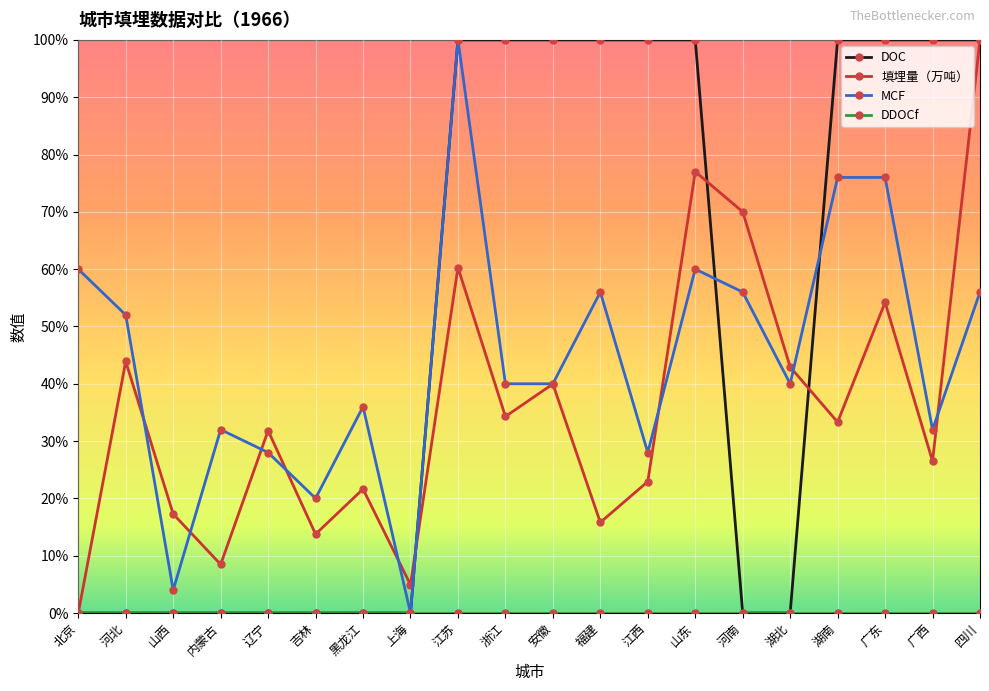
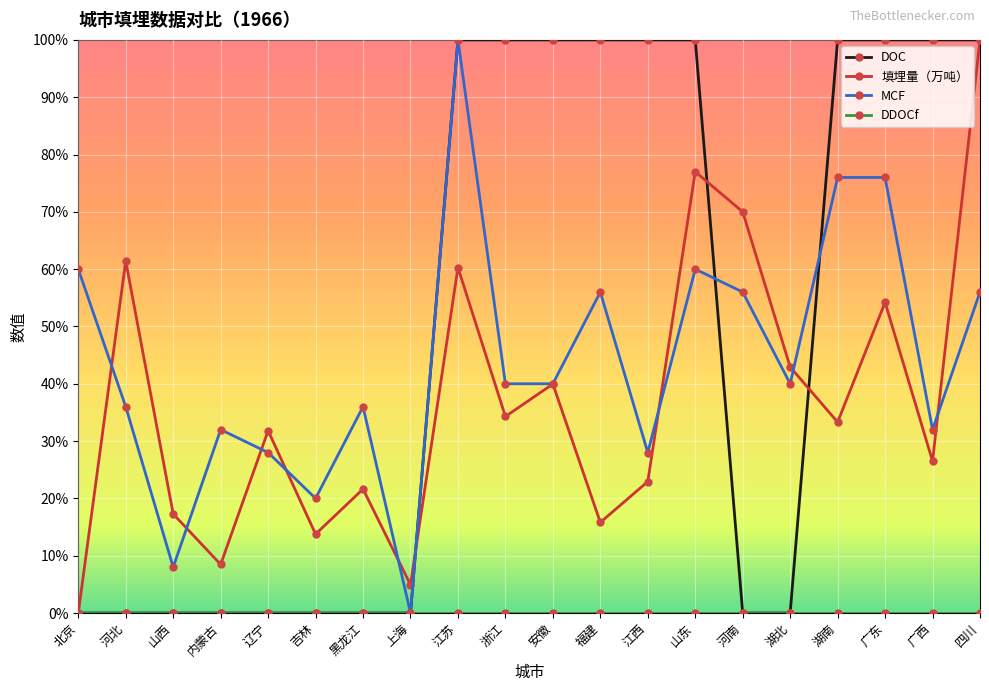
填埋量（万吨）, 河北: 44% -> 61%
MCF, 河北: 52% -> 36%
MCF, 山西: 4% -> 8%
